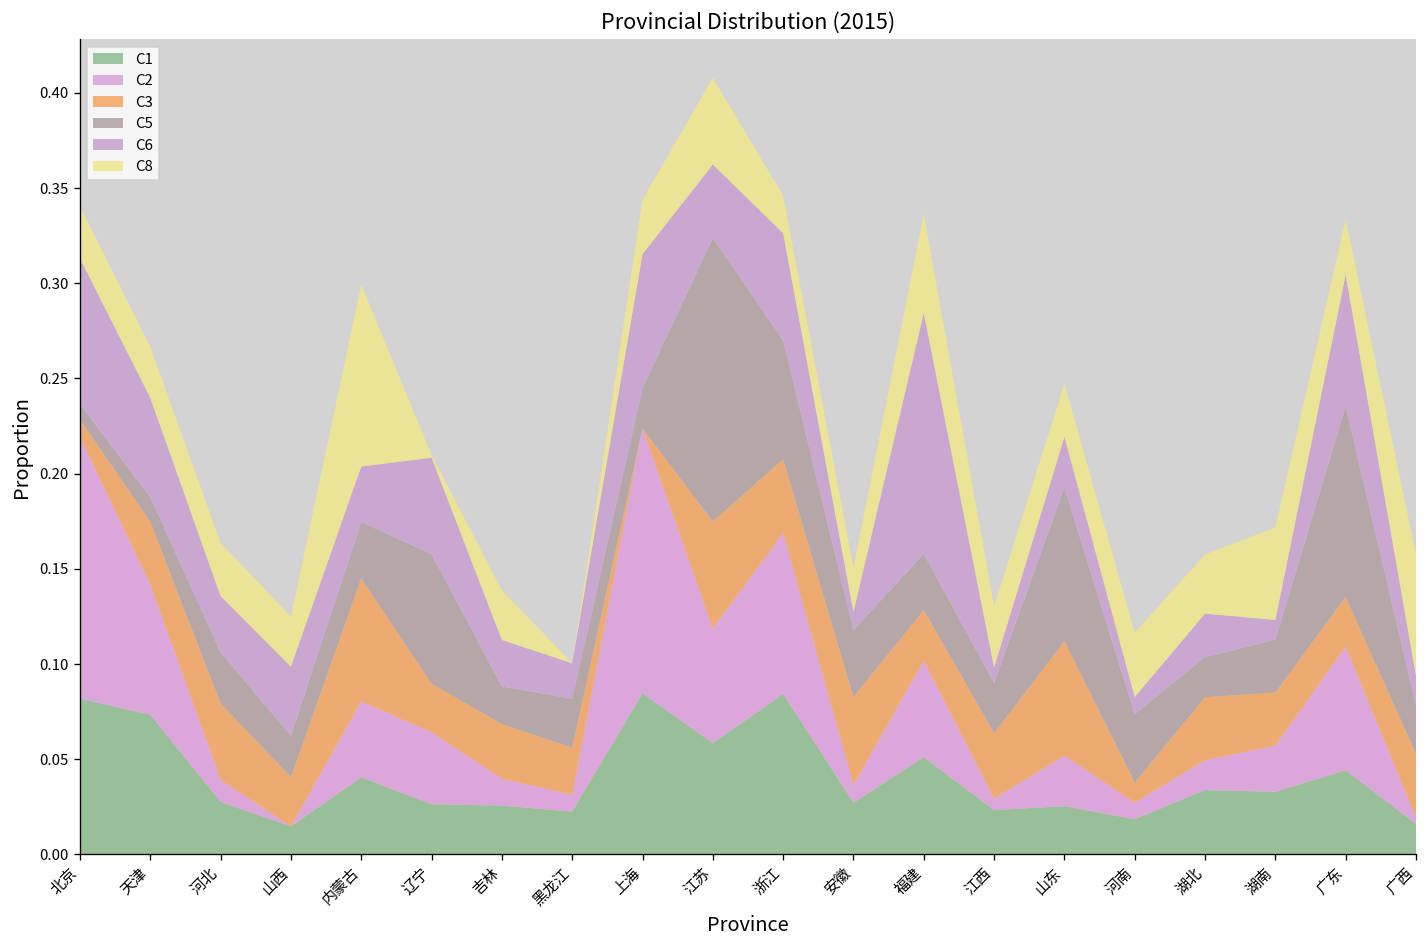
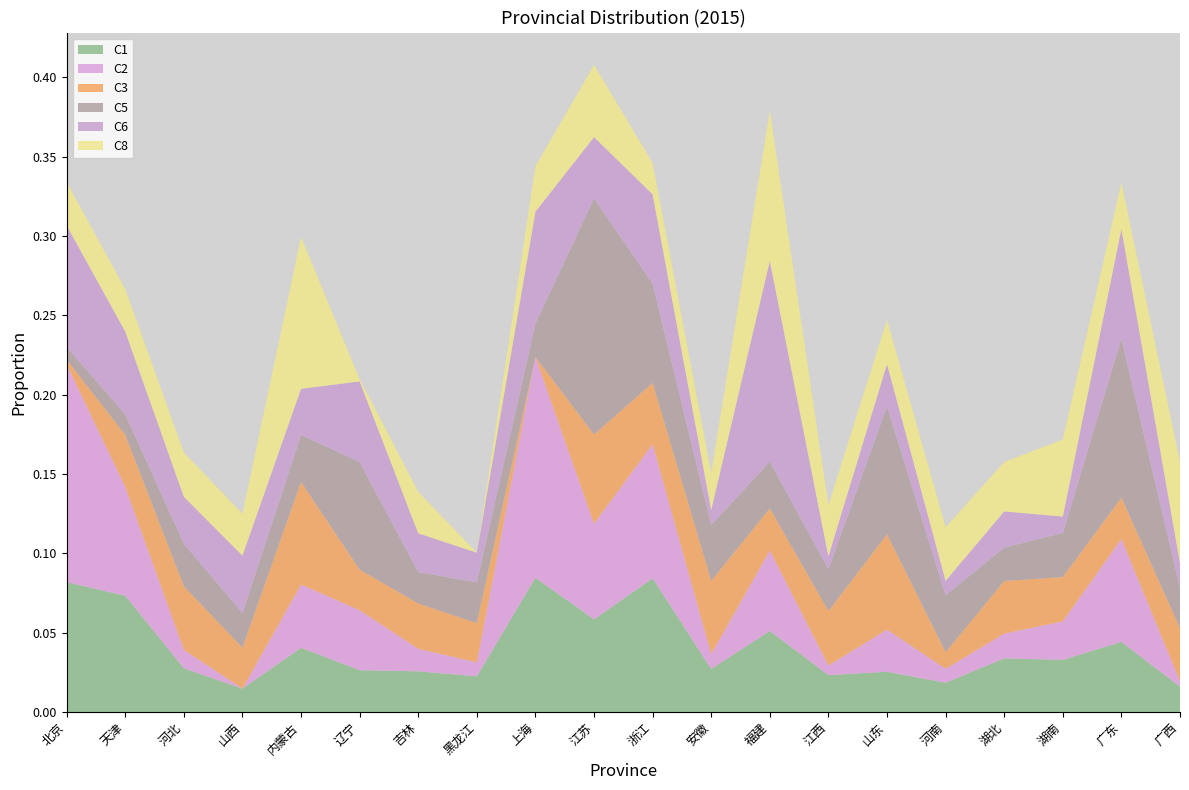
C3, 北京: 0.009 -> 0.003
C8, 福建: 0.052 -> 0.095
